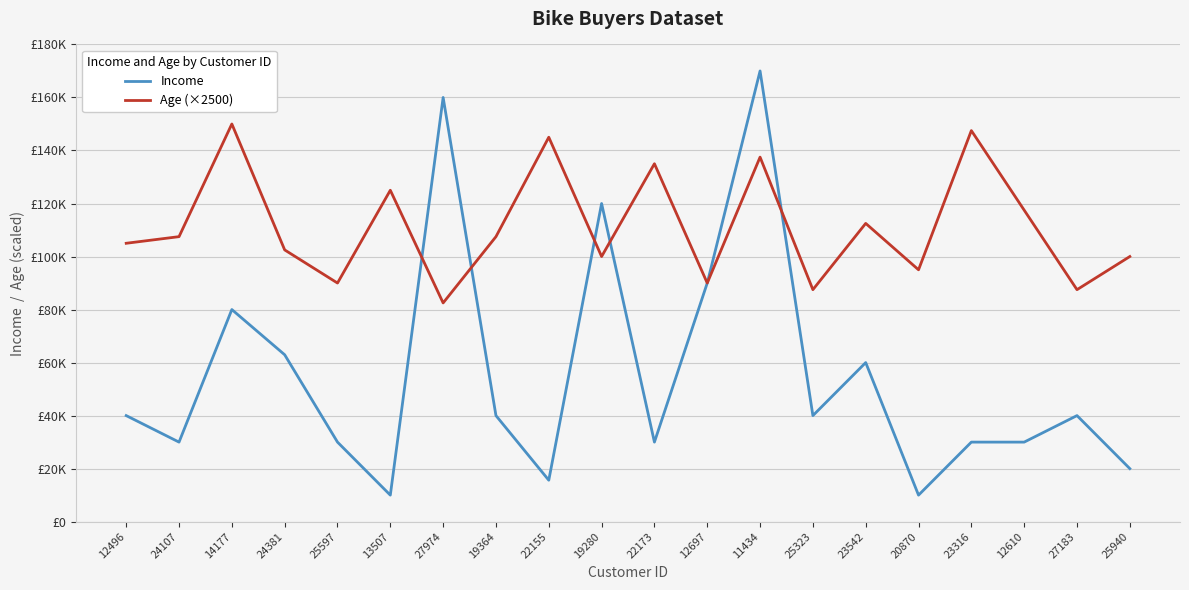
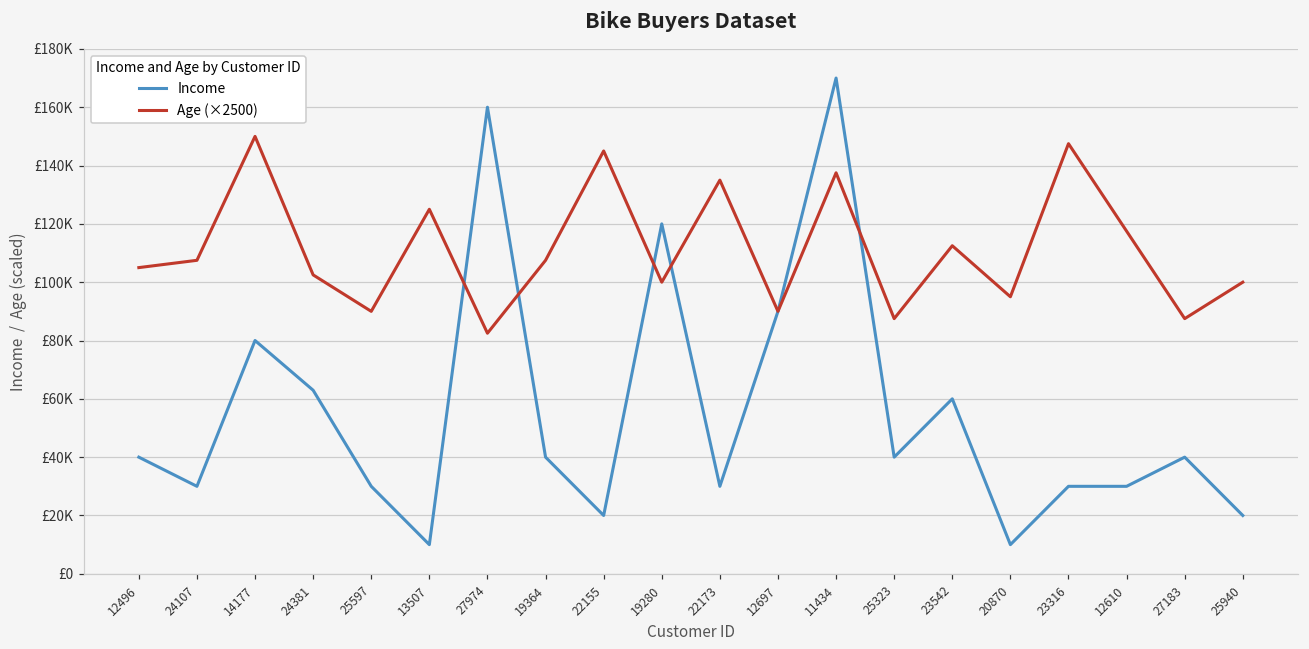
Income, 22155: £16000 -> £20000
